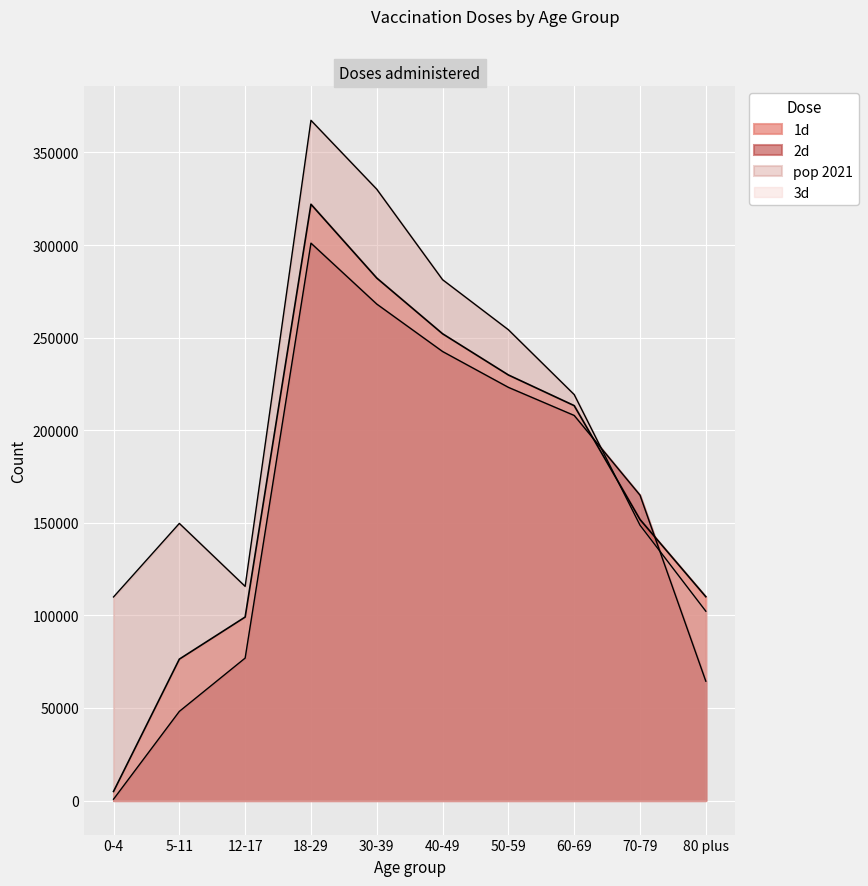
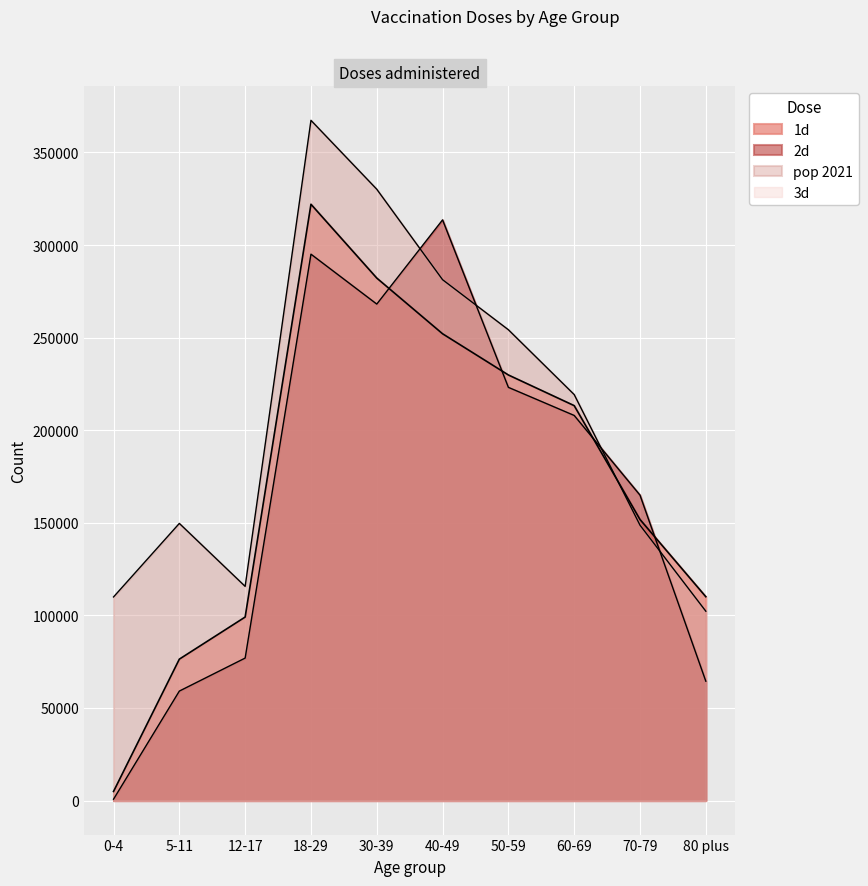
2d, 5-11: 48000 -> 59000
2d, 18-29: 301000 -> 295000
2d, 40-49: 242000 -> 314000
